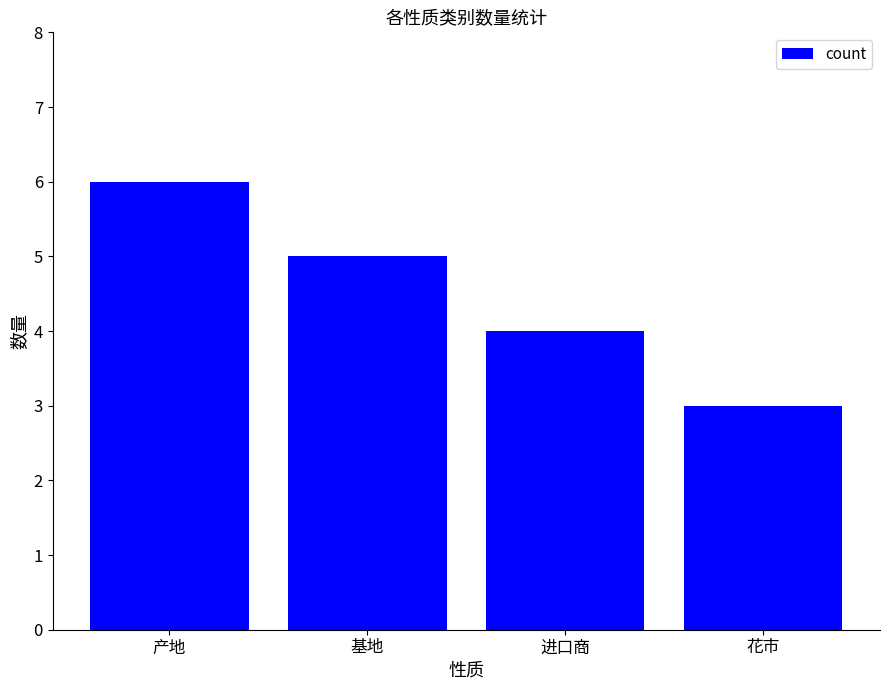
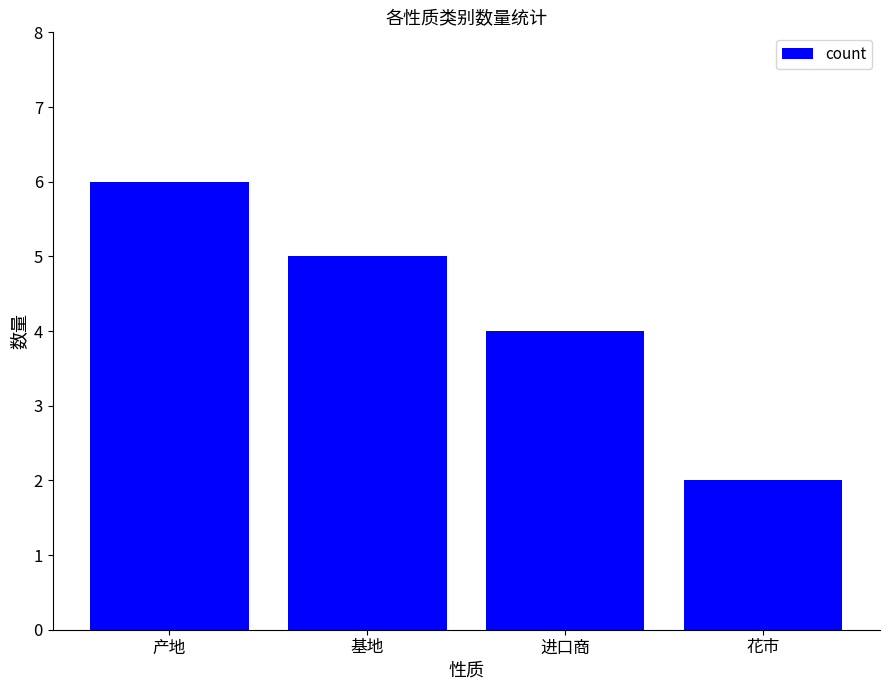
花市: 3 -> 2
